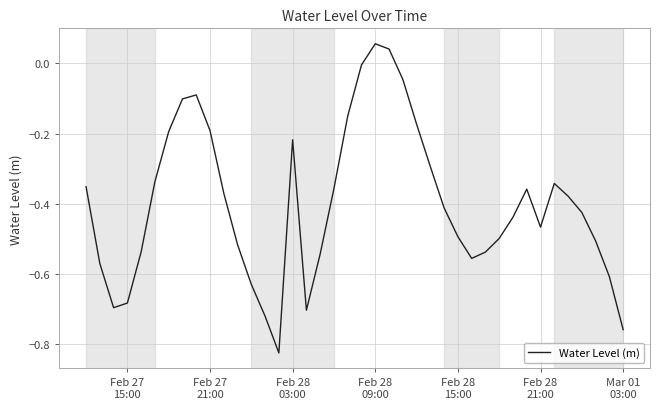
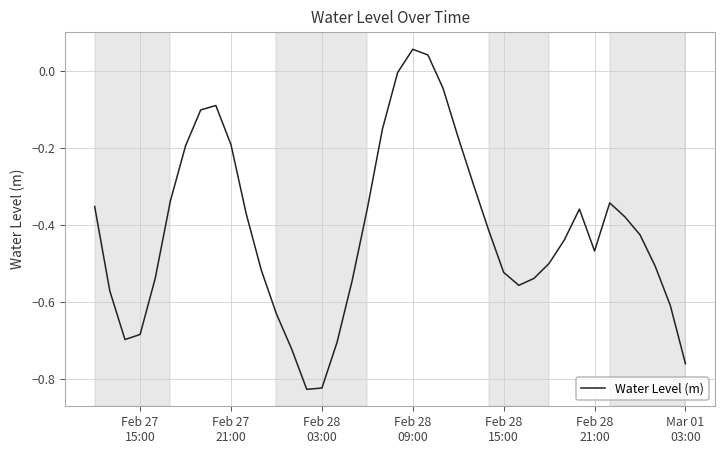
Feb 28 03:00: -0.22 -> -0.82
Feb 28 15:00: -0.49 -> -0.52
